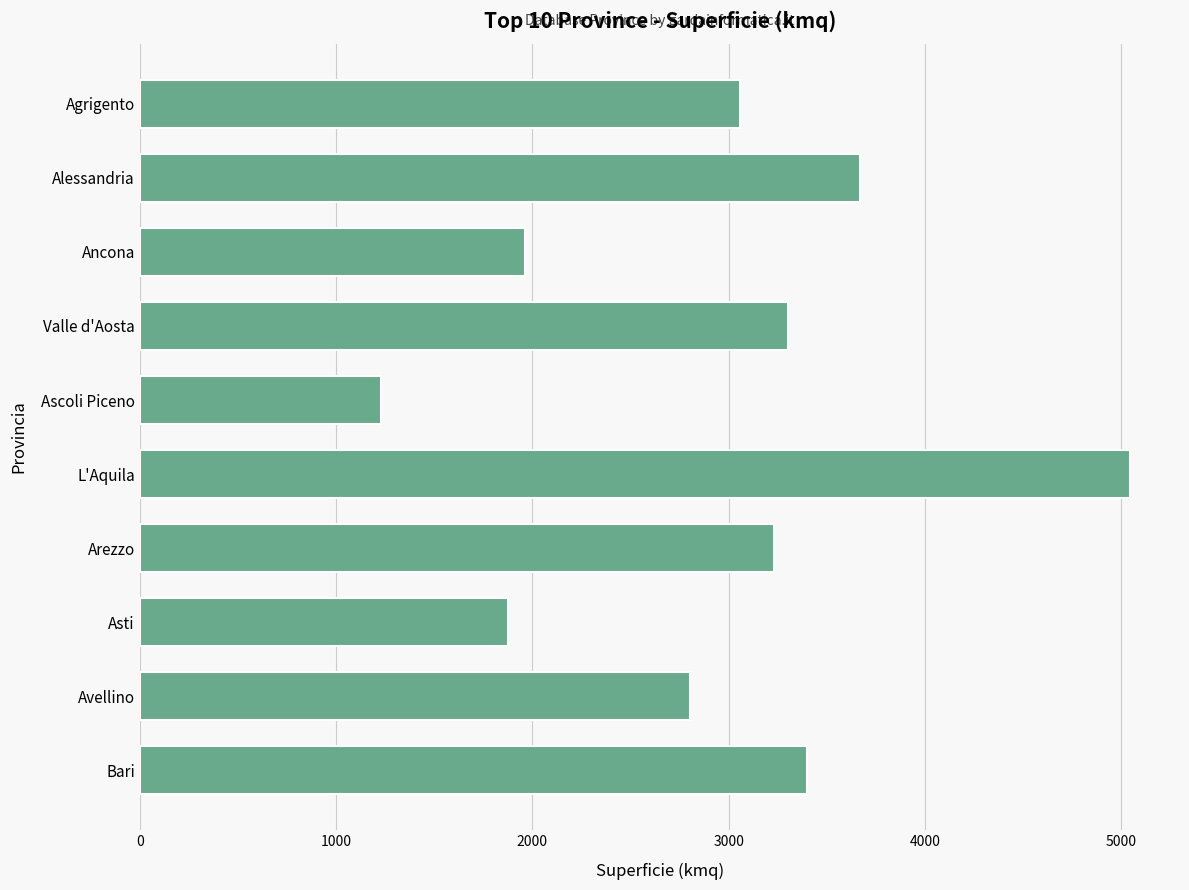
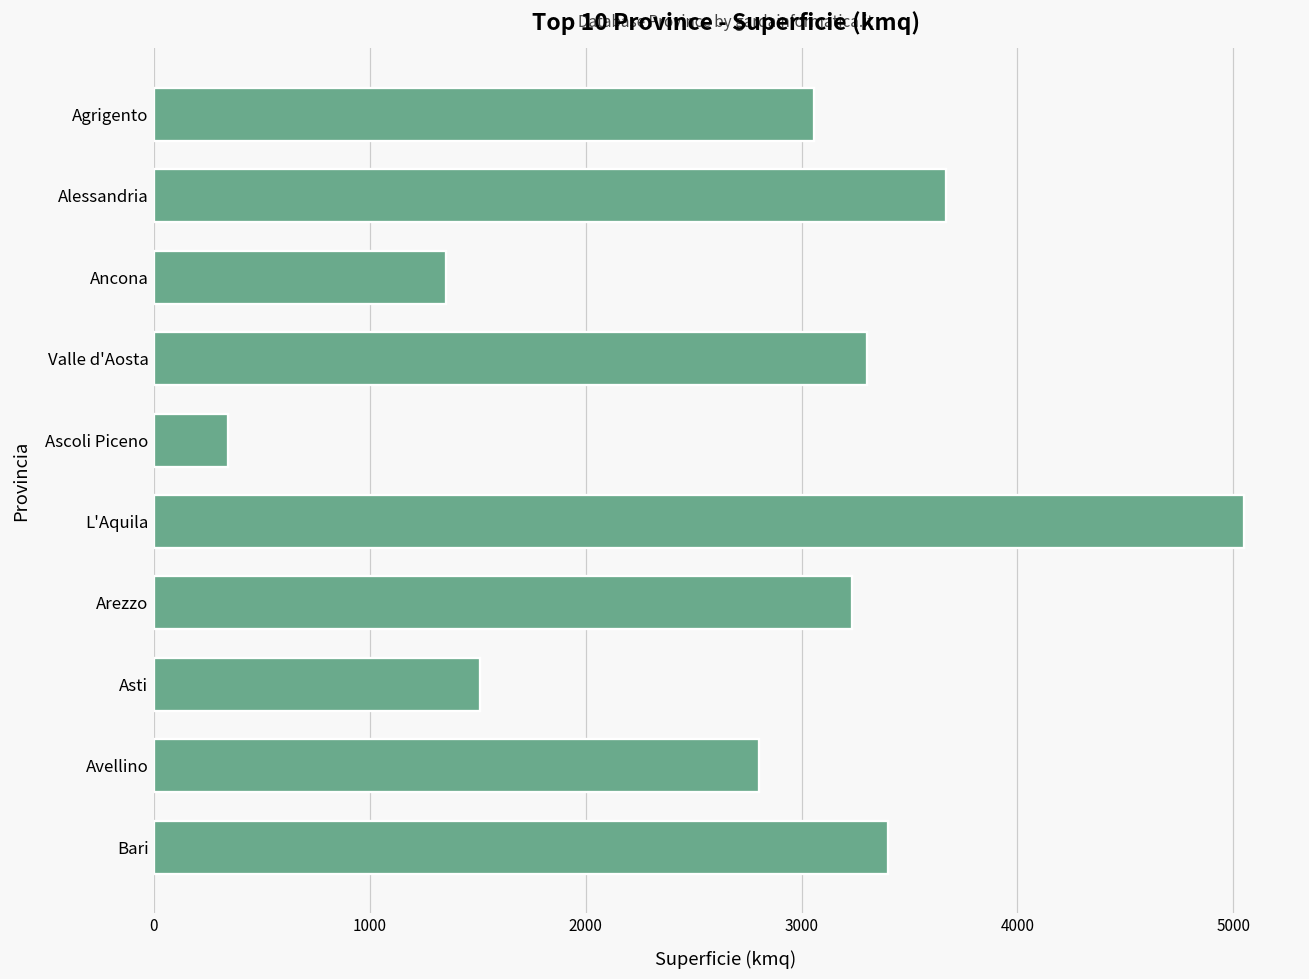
Ancona: 1960 -> 1360
Ascoli Piceno: 1230 -> 340
Asti: 1880 -> 1510
